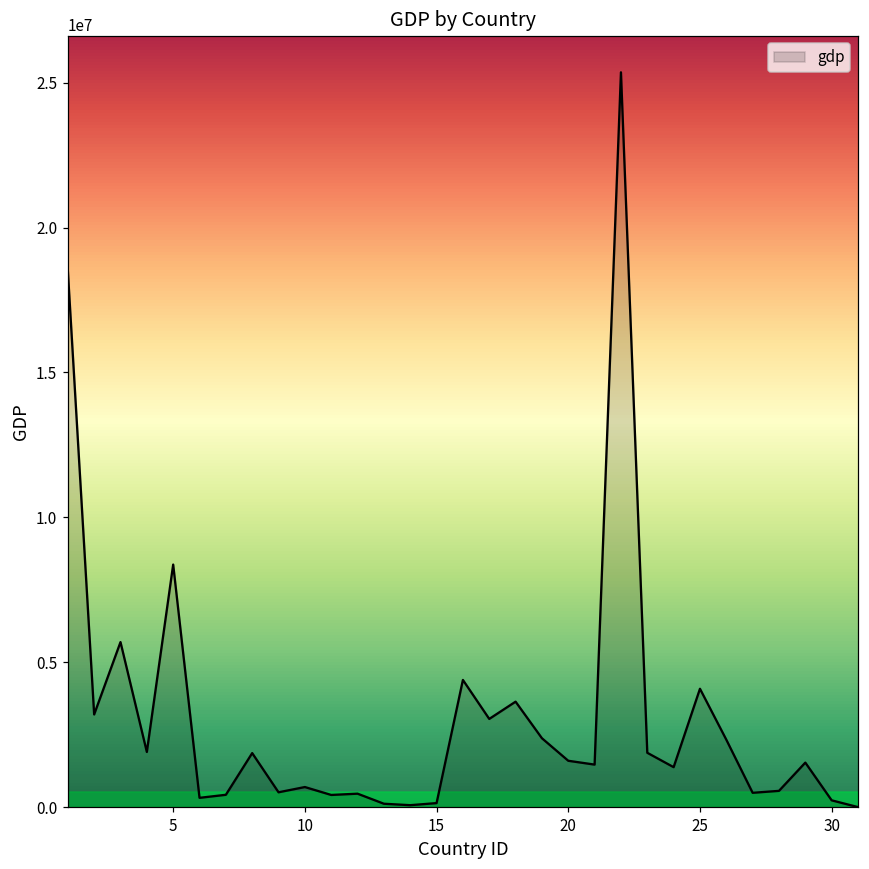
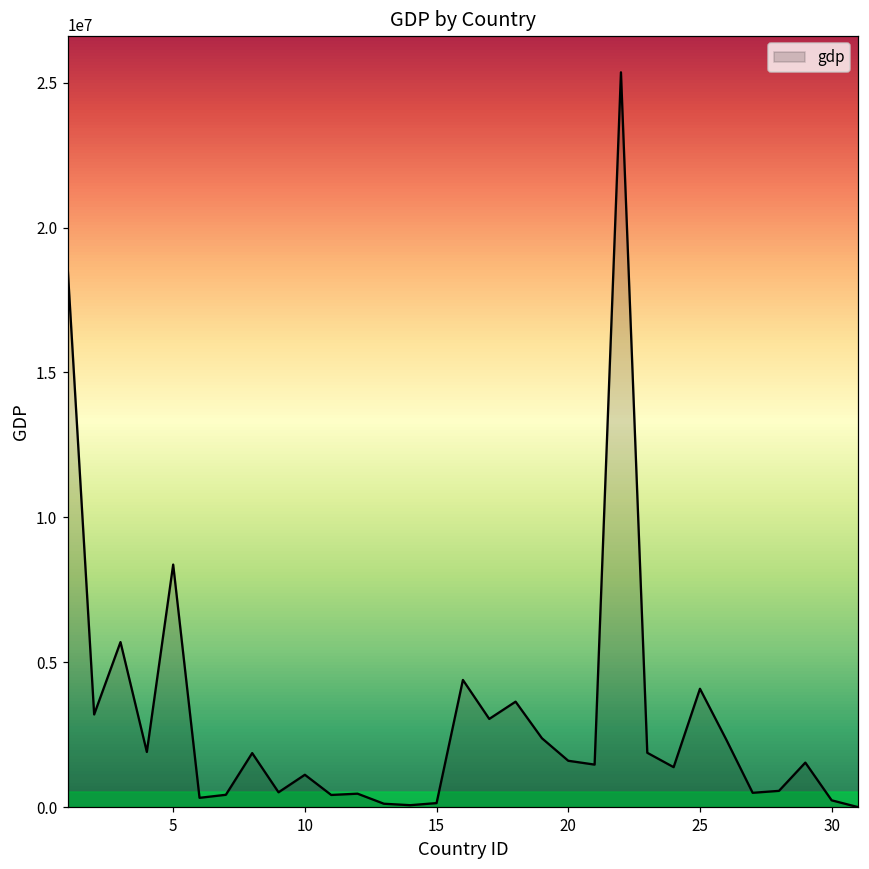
10: 700000 -> 1100000
